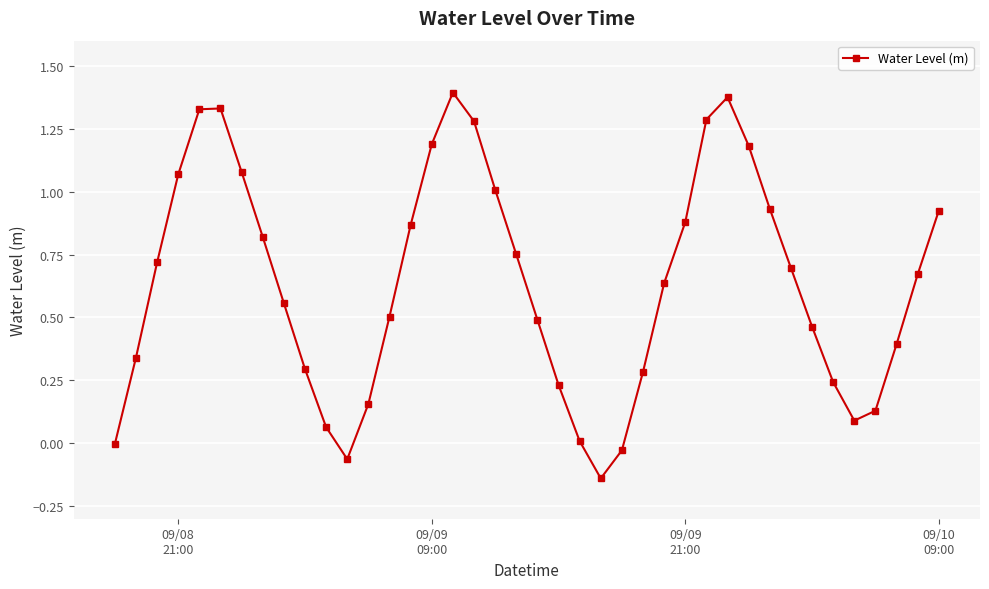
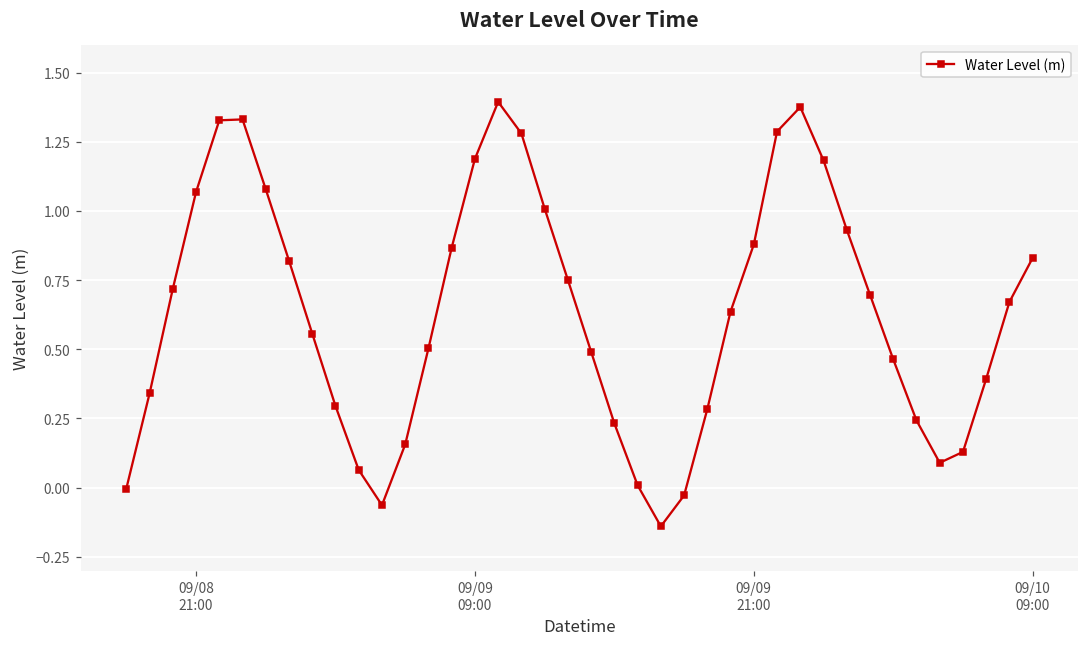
09/10 09:00: 0.92 -> 0.83
